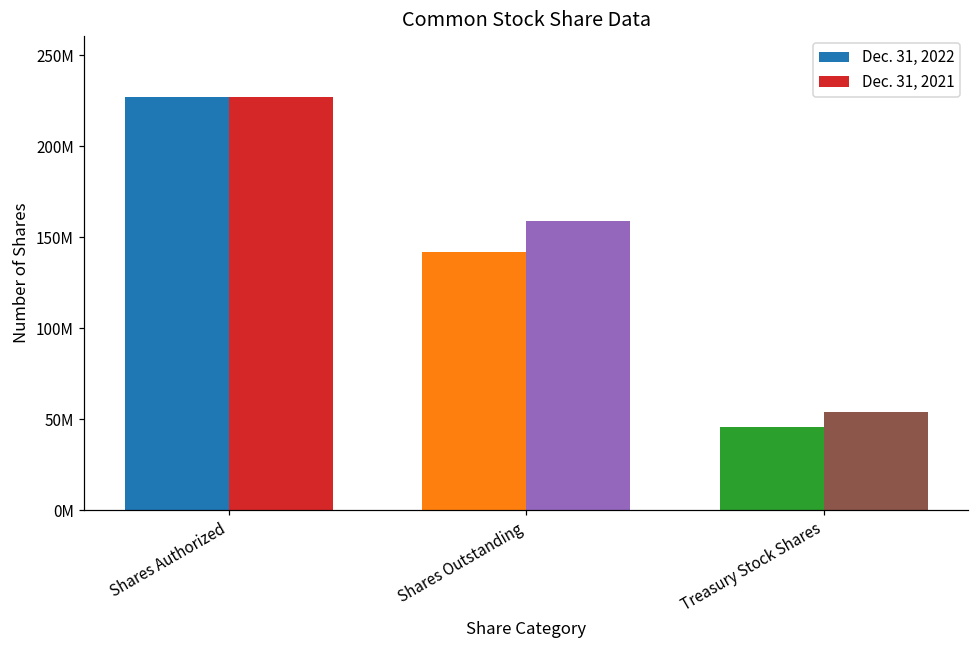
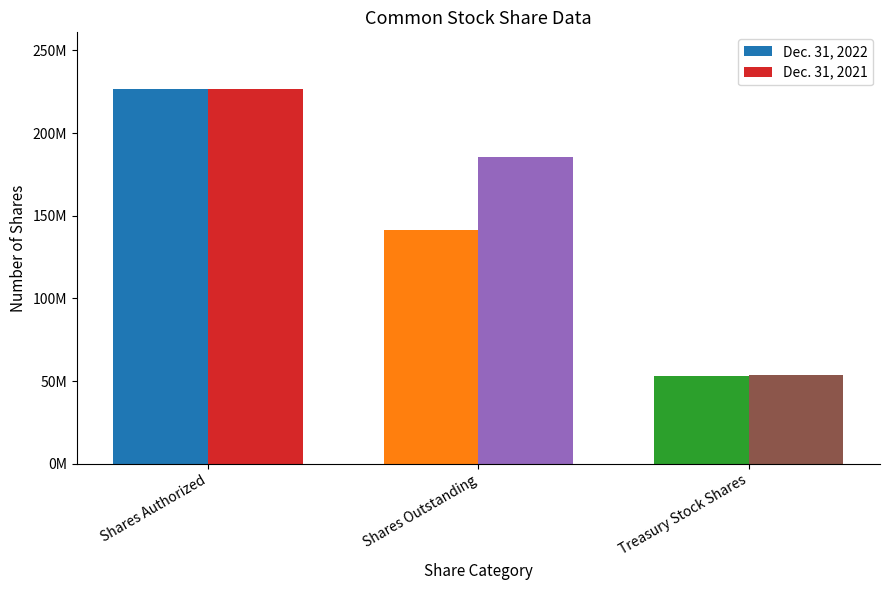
Dec. 31, 2021, Shares Outstanding: 159000000 -> 186000000
Dec. 31, 2022, Treasury Stock Shares: 46000000 -> 53000000
